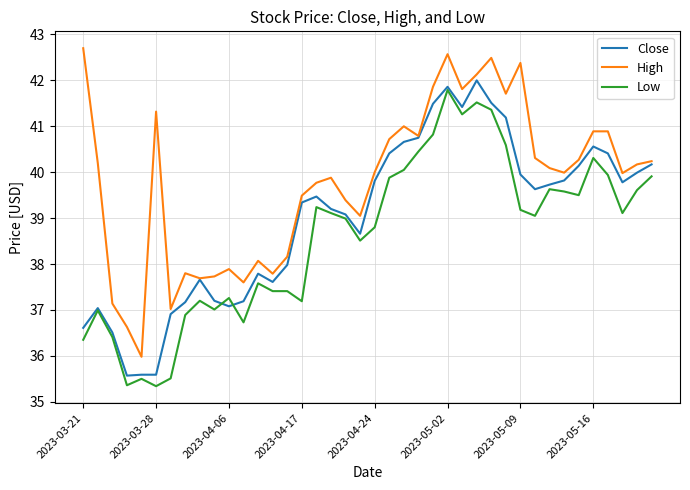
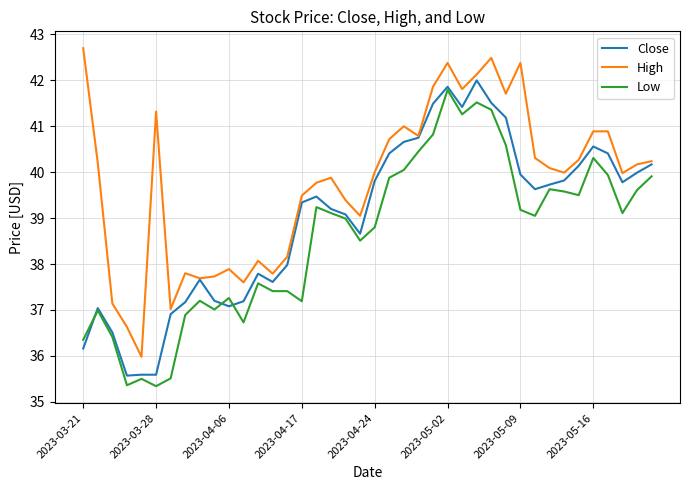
Close, 2023-03-21: 36.6 -> 36.2
High, 2023-05-02: 42.6 -> 42.4
